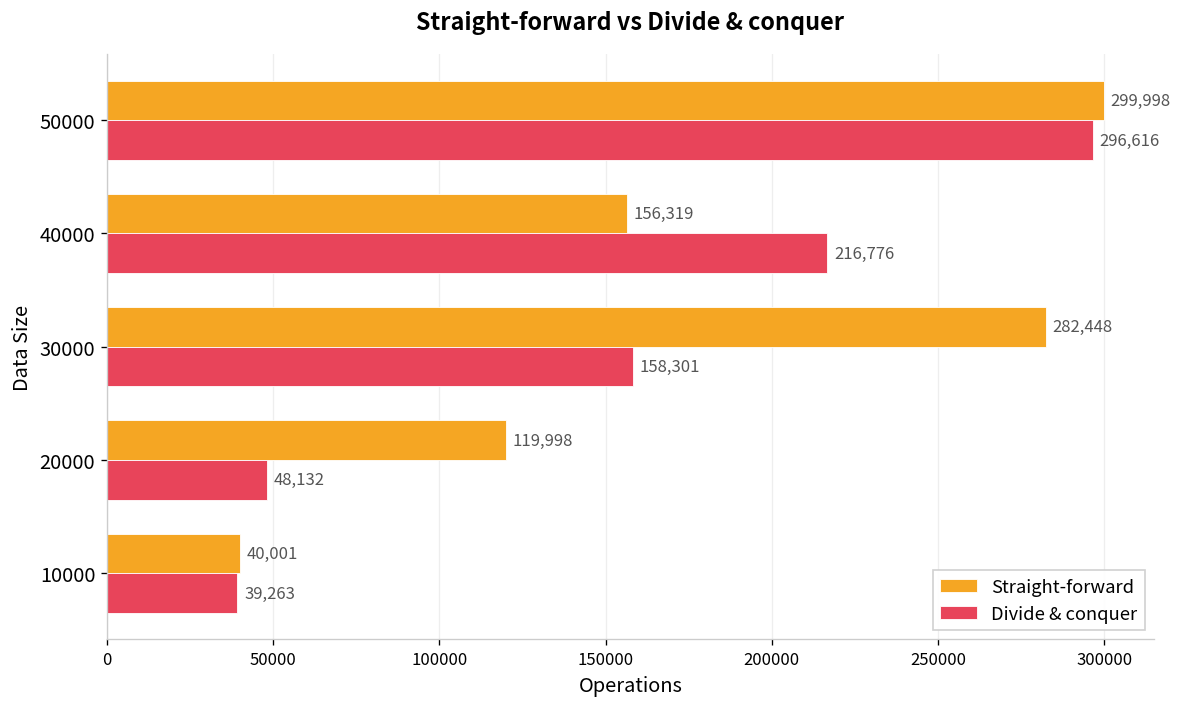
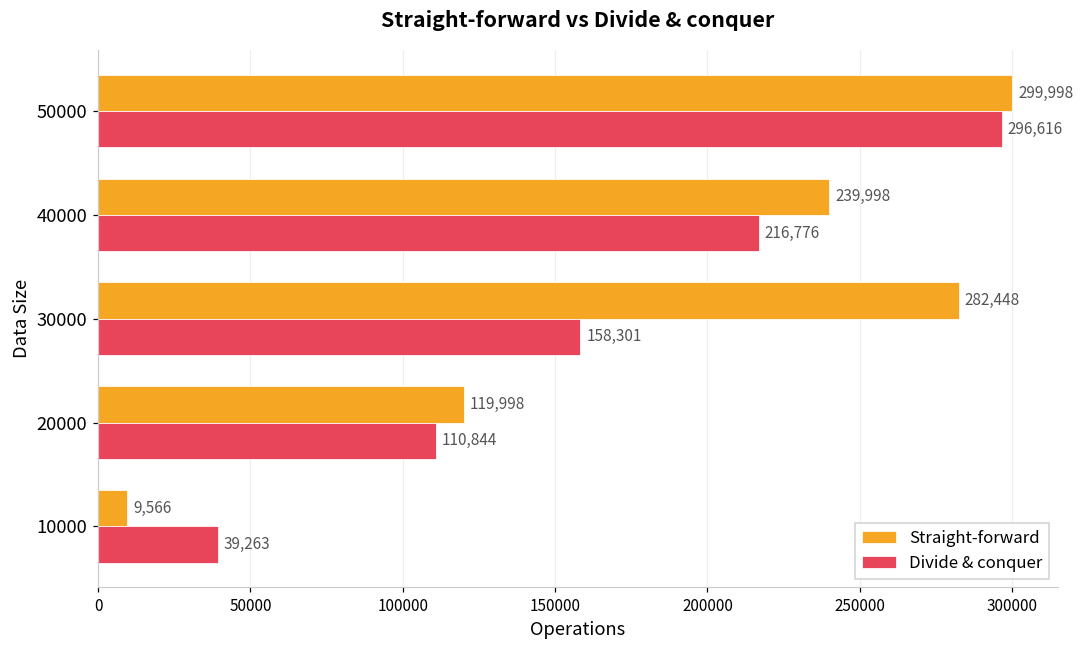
Straight-forward, 40000: 156,319 -> 239,998
Divide & conquer, 20000: 48,132 -> 110,844
Straight-forward, 10000: 40,001 -> 9,566
